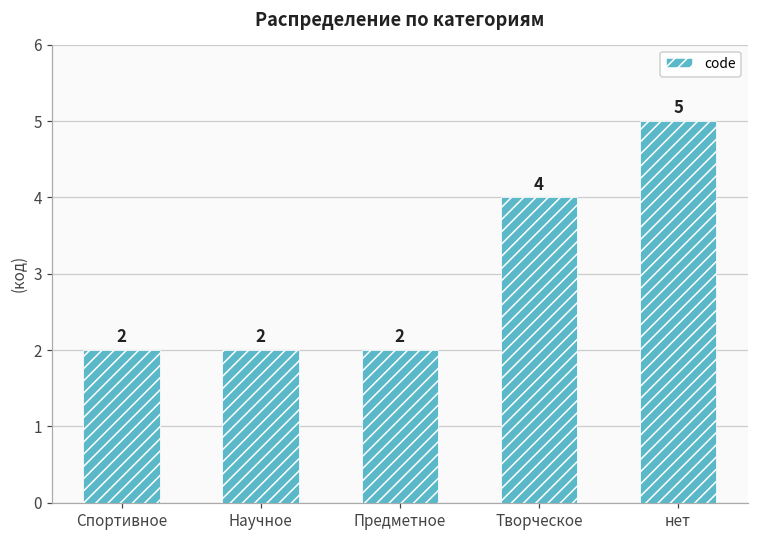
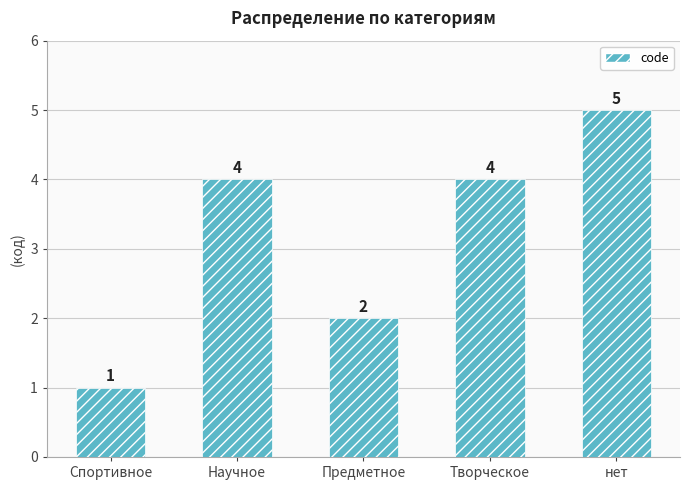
Спортивное: 2 -> 1
Научное: 2 -> 4
